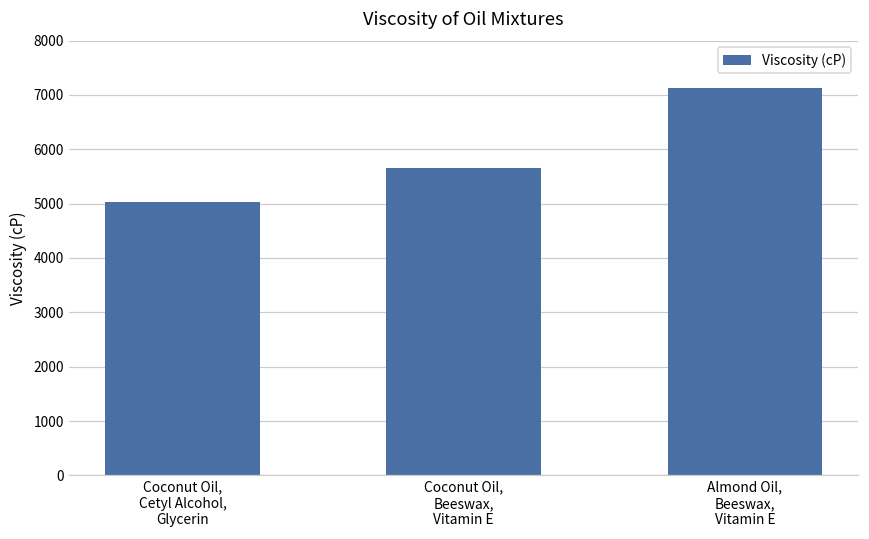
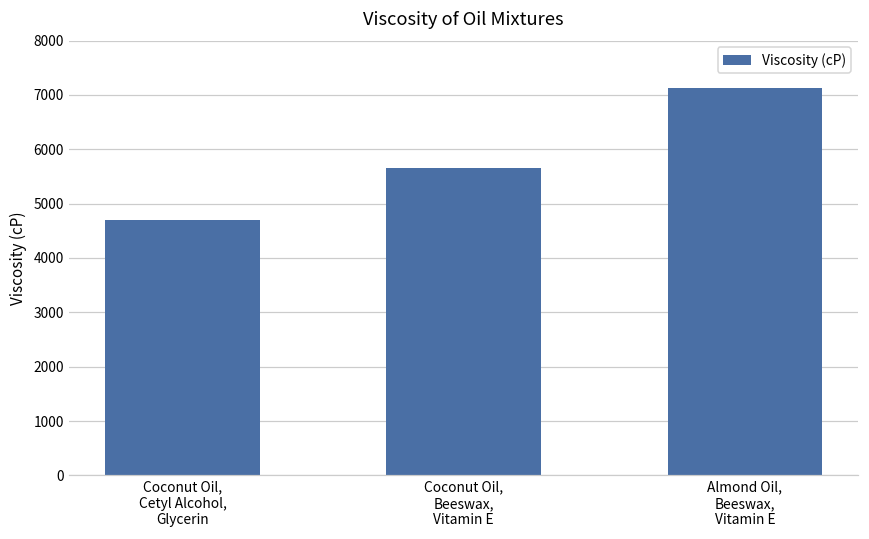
Coconut Oil, Cetyl Alcohol, Glycerin: 5000 -> 4700
